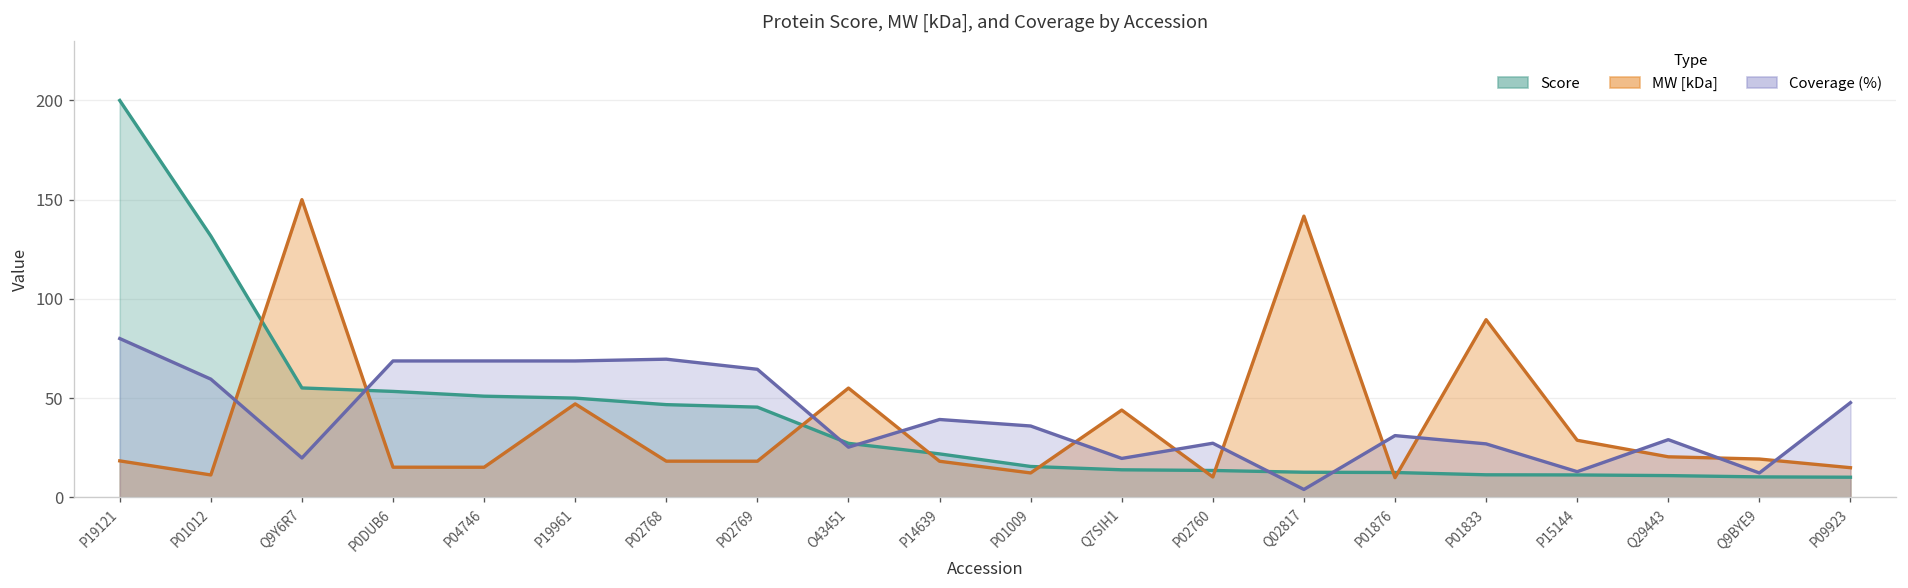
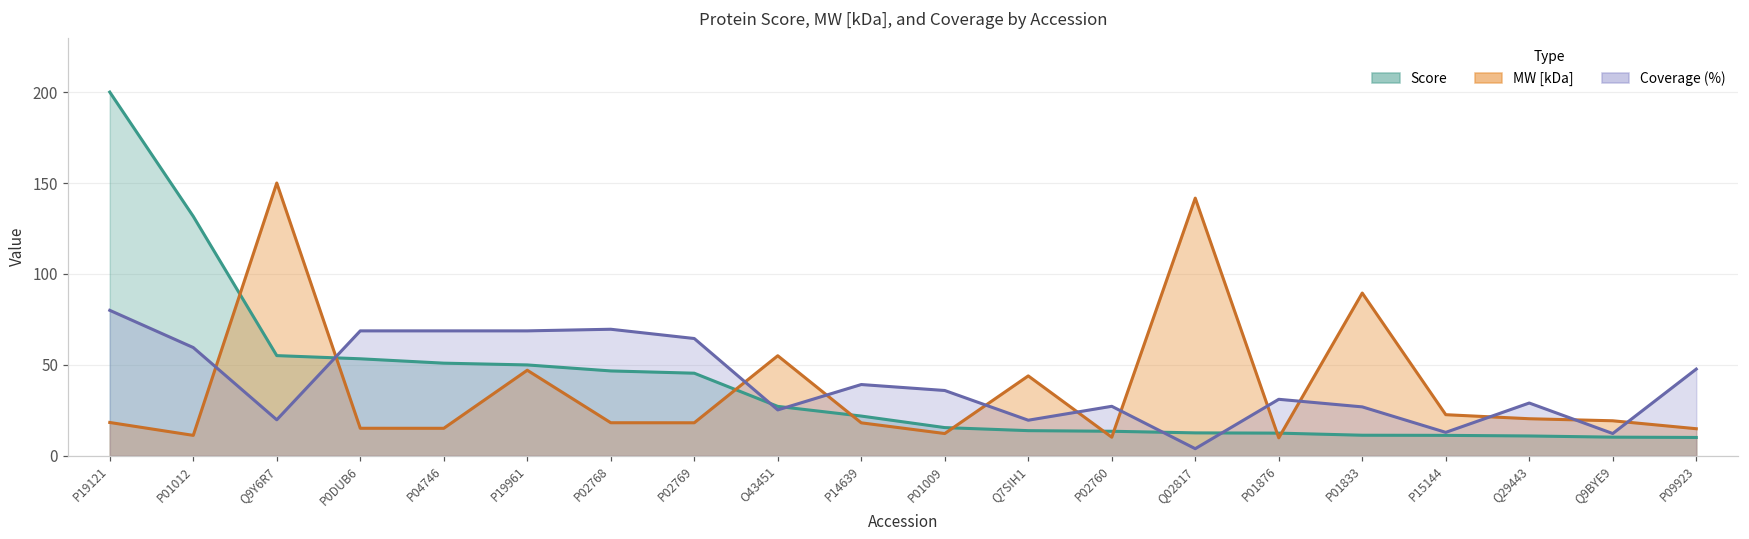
MW [kDa], P15144: 29 -> 23
